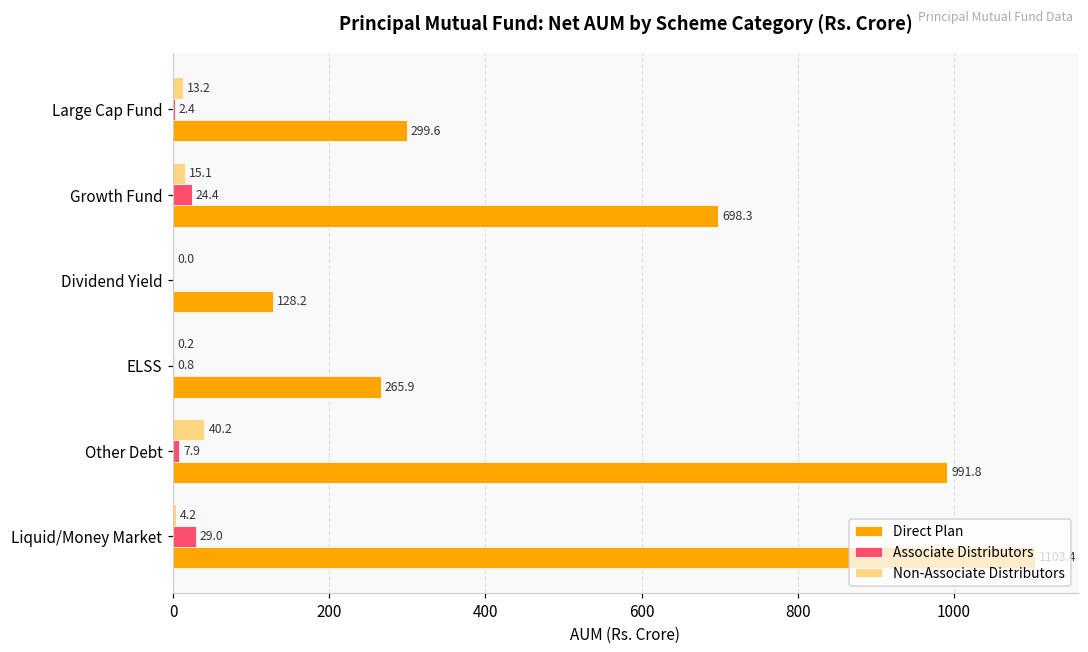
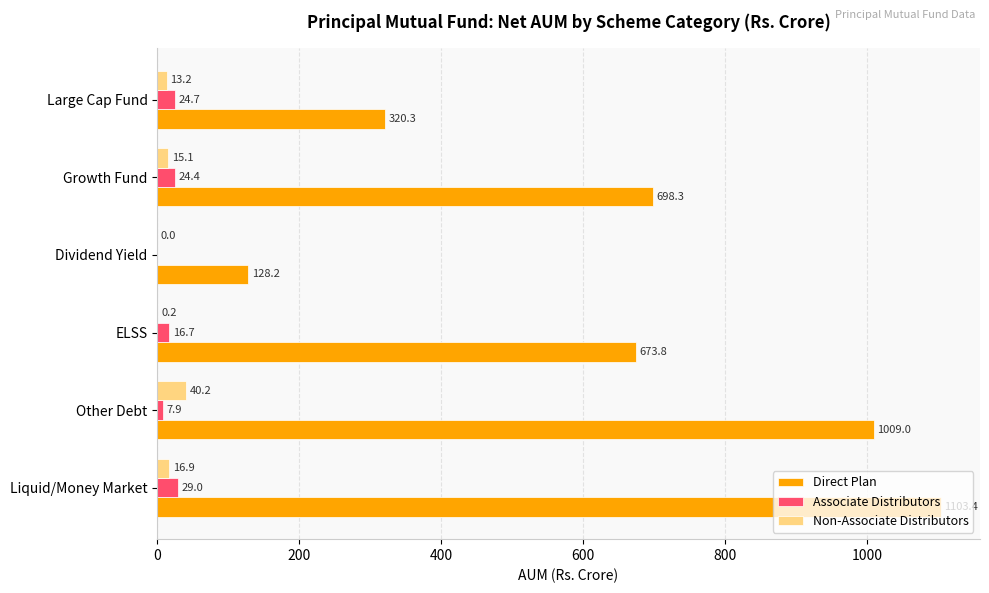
Associate Distributors, Large Cap Fund: 2.4 -> 24.7
Direct Plan, Large Cap Fund: 299.6 -> 320.3
Associate Distributors, ELSS: 0.8 -> 16.7
Direct Plan, ELSS: 265.9 -> 673.8
Direct Plan, Other Debt: 991.8 -> 1009.0
Non-Associate Distributors, Liquid/Money Market: 4.2 -> 16.9
